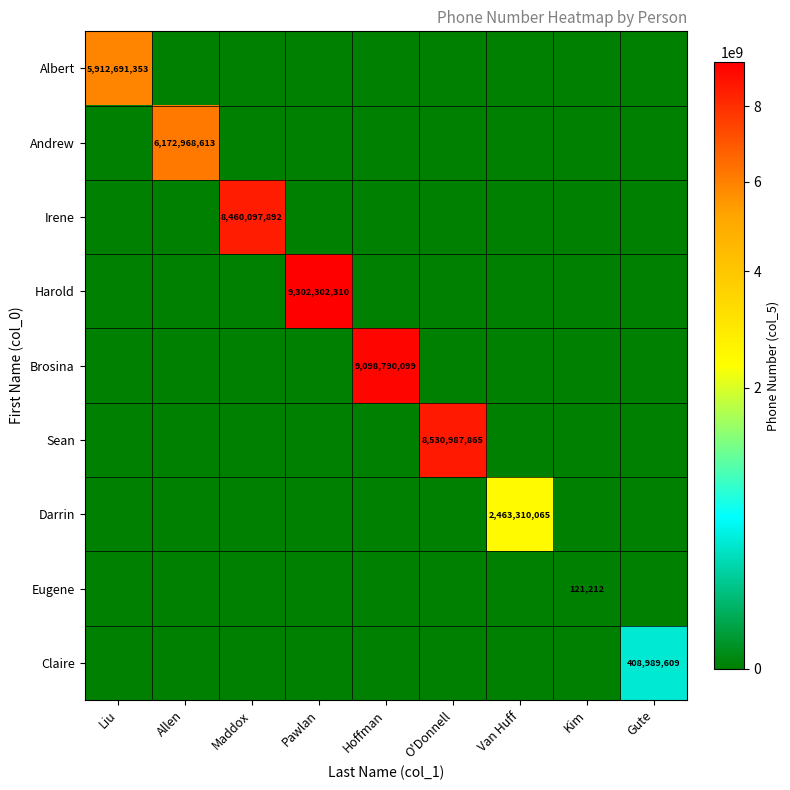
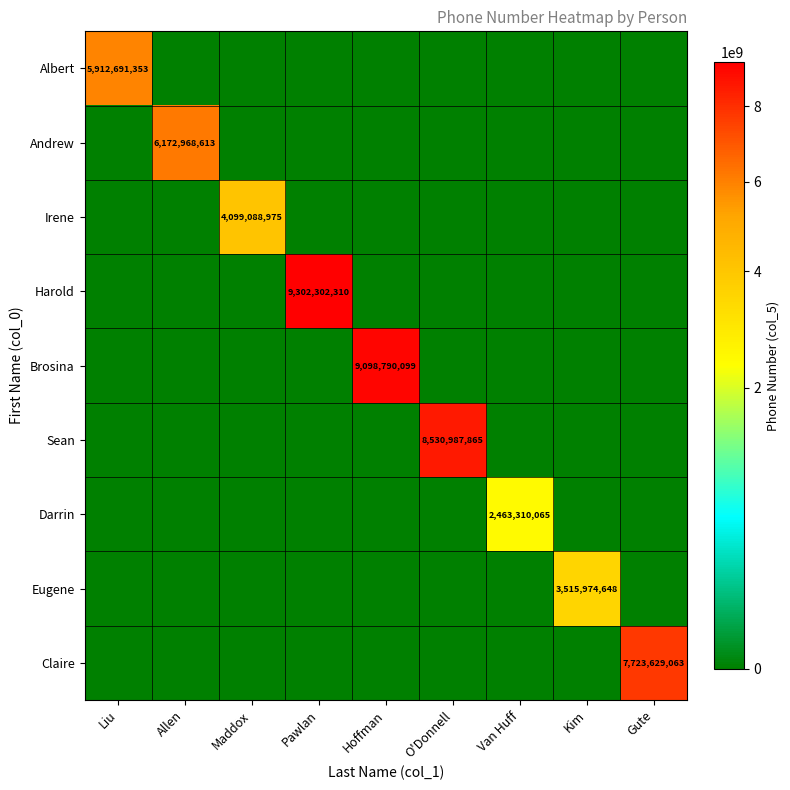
Irene, Maddox: 8,460,097,892 -> 4,099,088,975
Eugene, Kim: 121,212 -> 3,515,974,648
Claire, Gute: 408,989,609 -> 7,723,629,063
